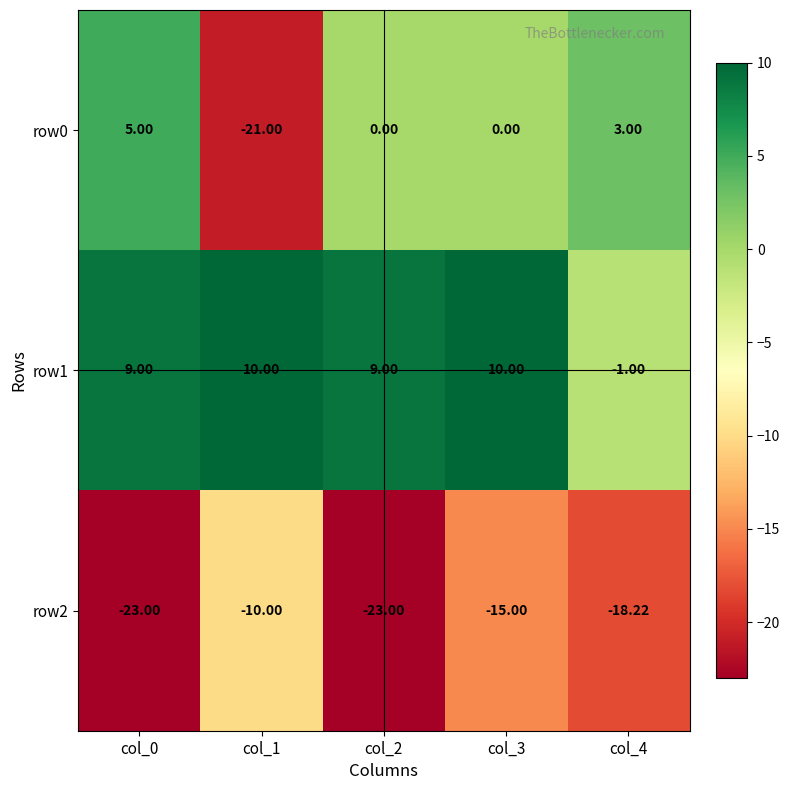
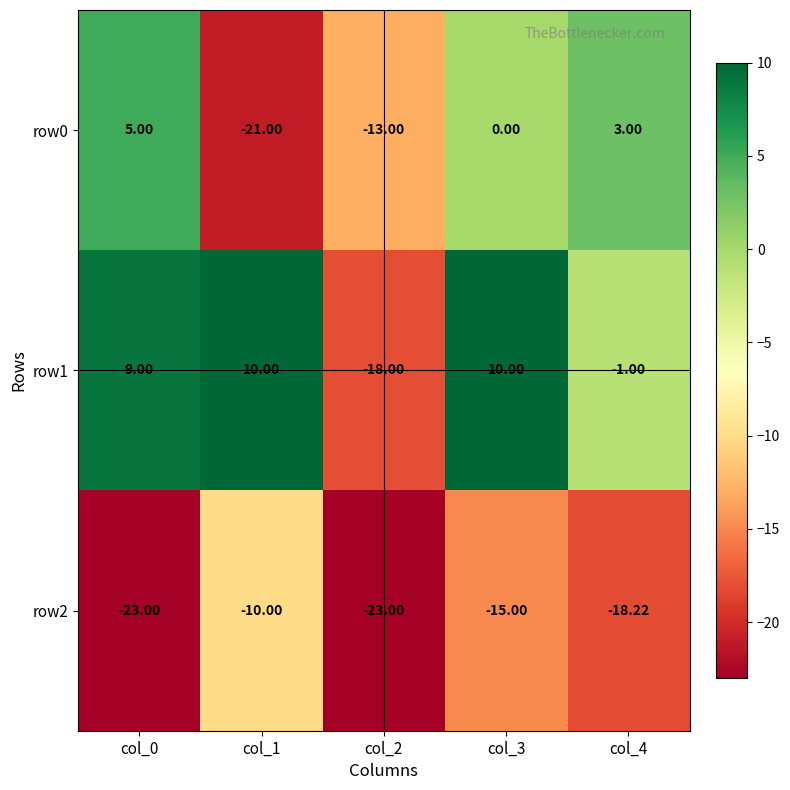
row0, col_2: 0.00 -> -13.00
row1, col_2: 9.00 -> -18.00
